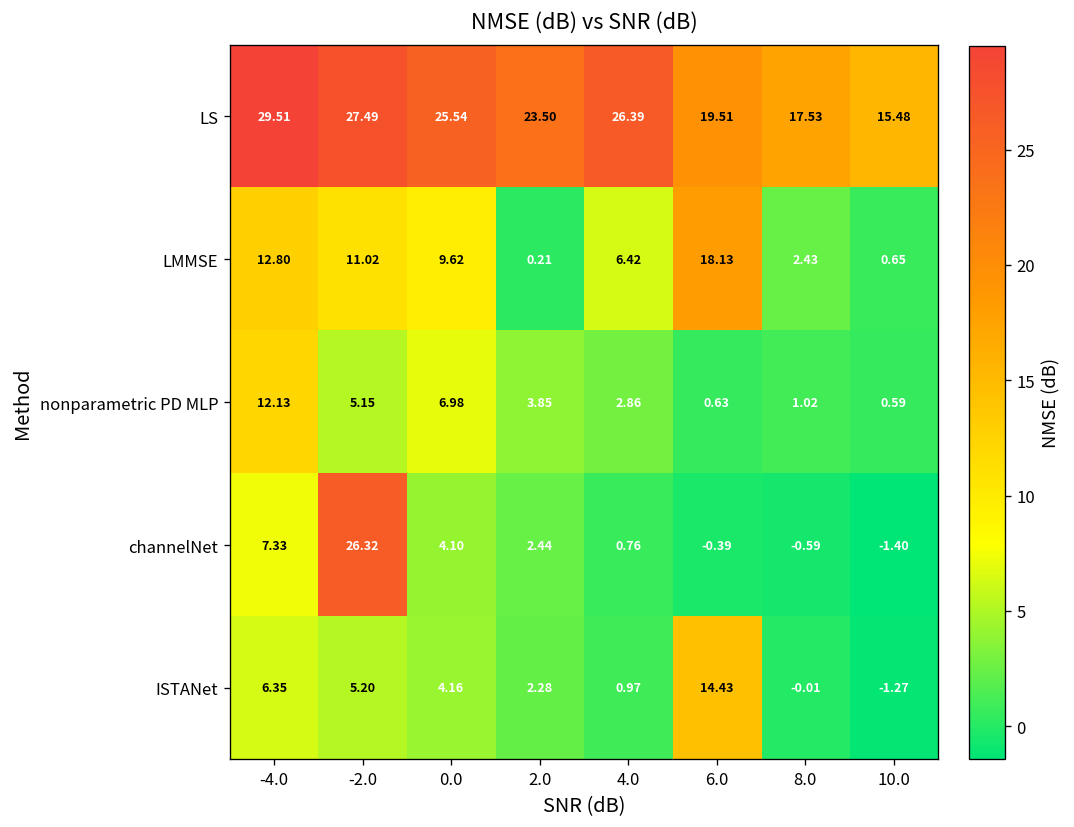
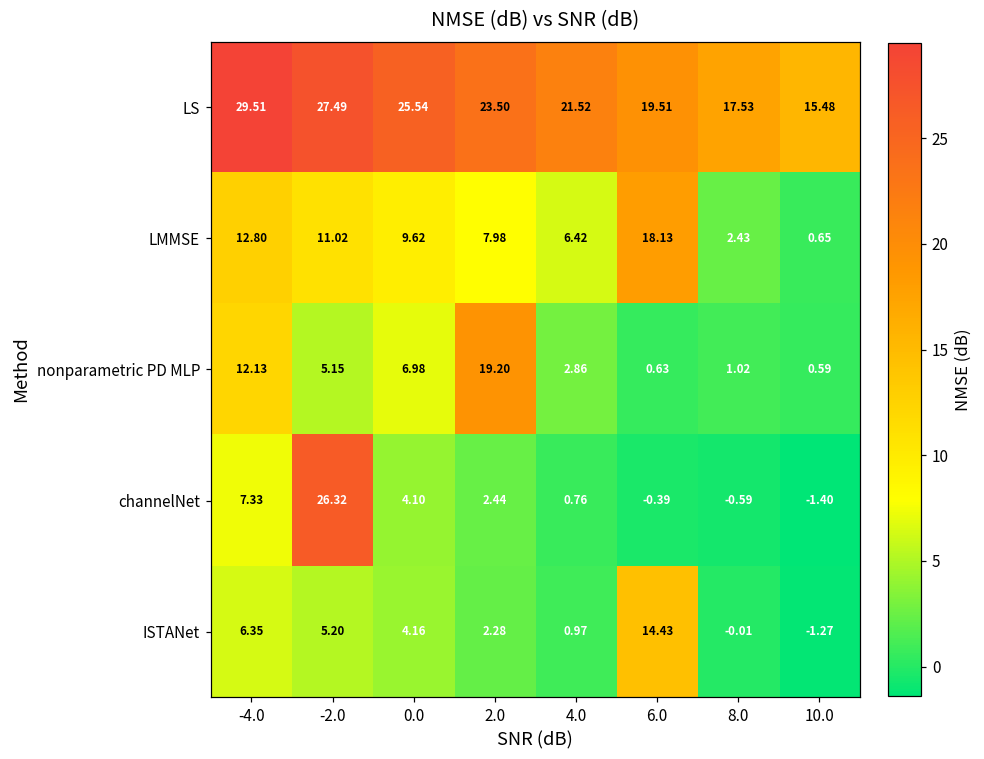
LS, 4.0: 26.39 -> 21.52
LMMSE, 2.0: 0.21 -> 7.98
nonparametric PD MLP, 2.0: 3.85 -> 19.20
